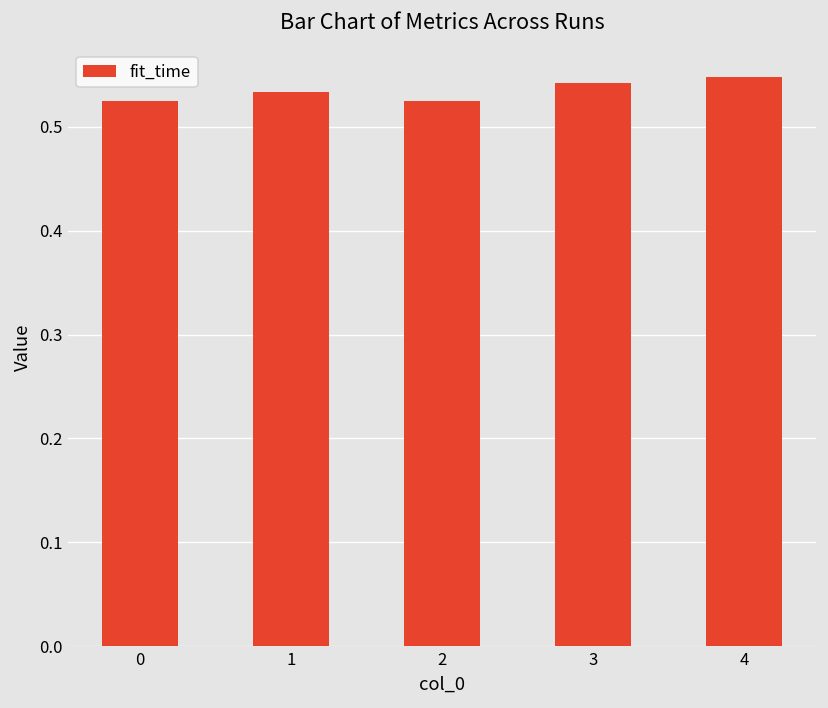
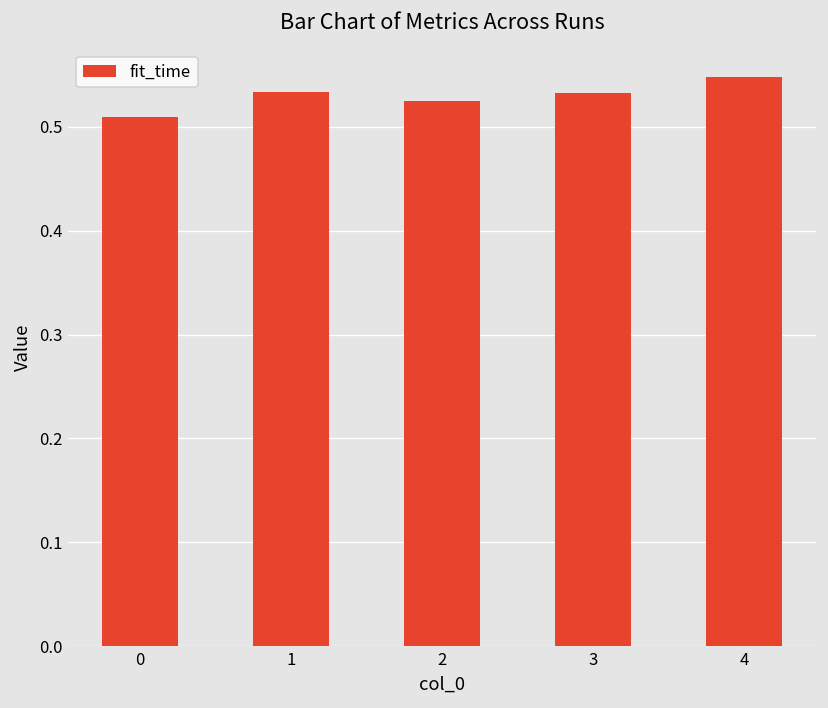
0: 0.52 -> 0.51
3: 0.54 -> 0.53
